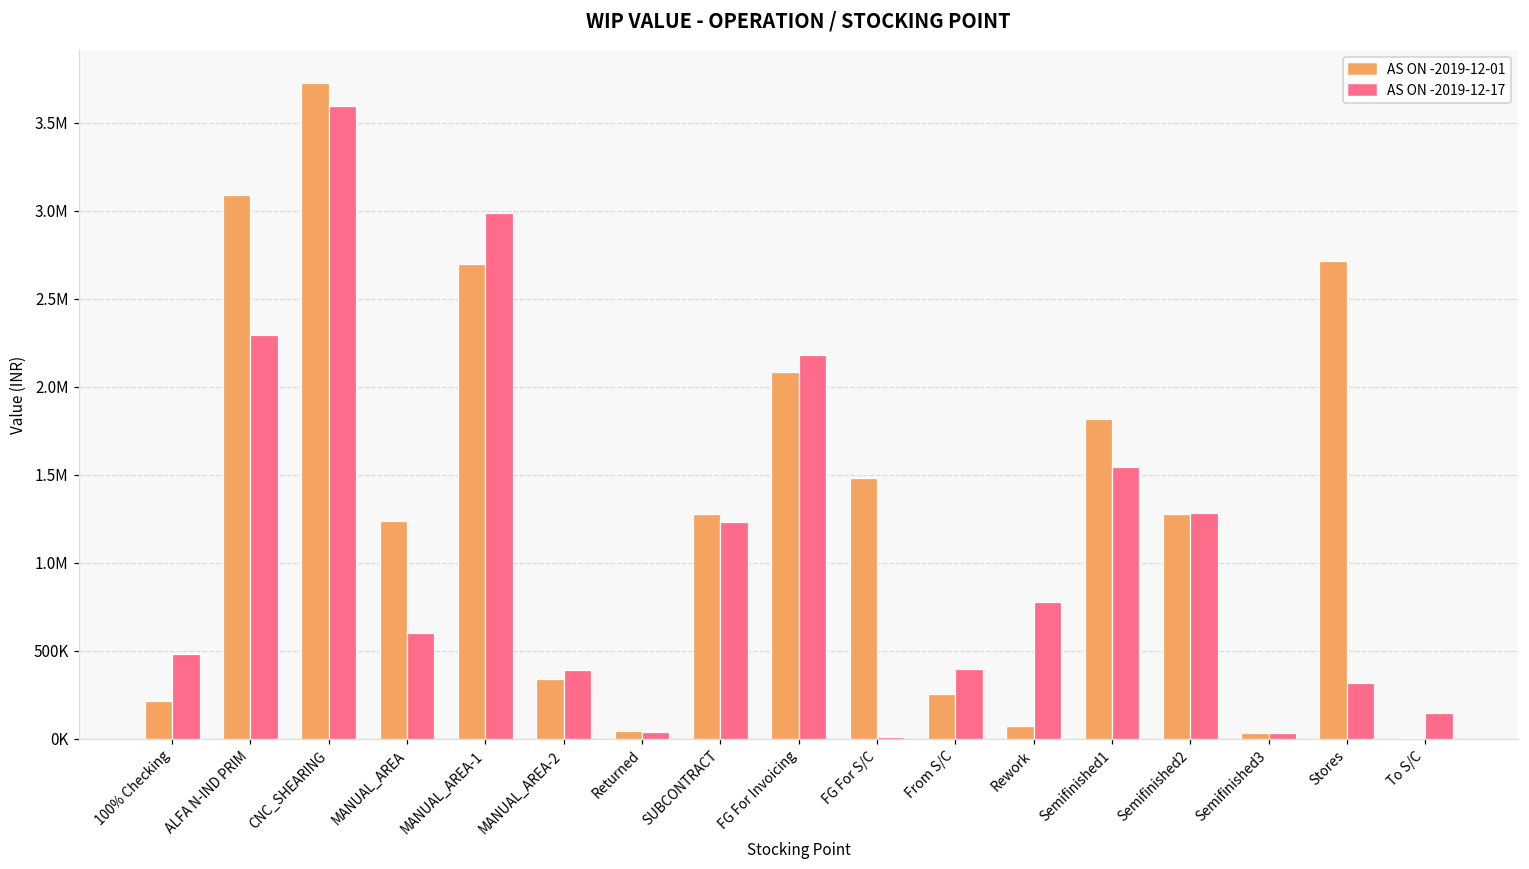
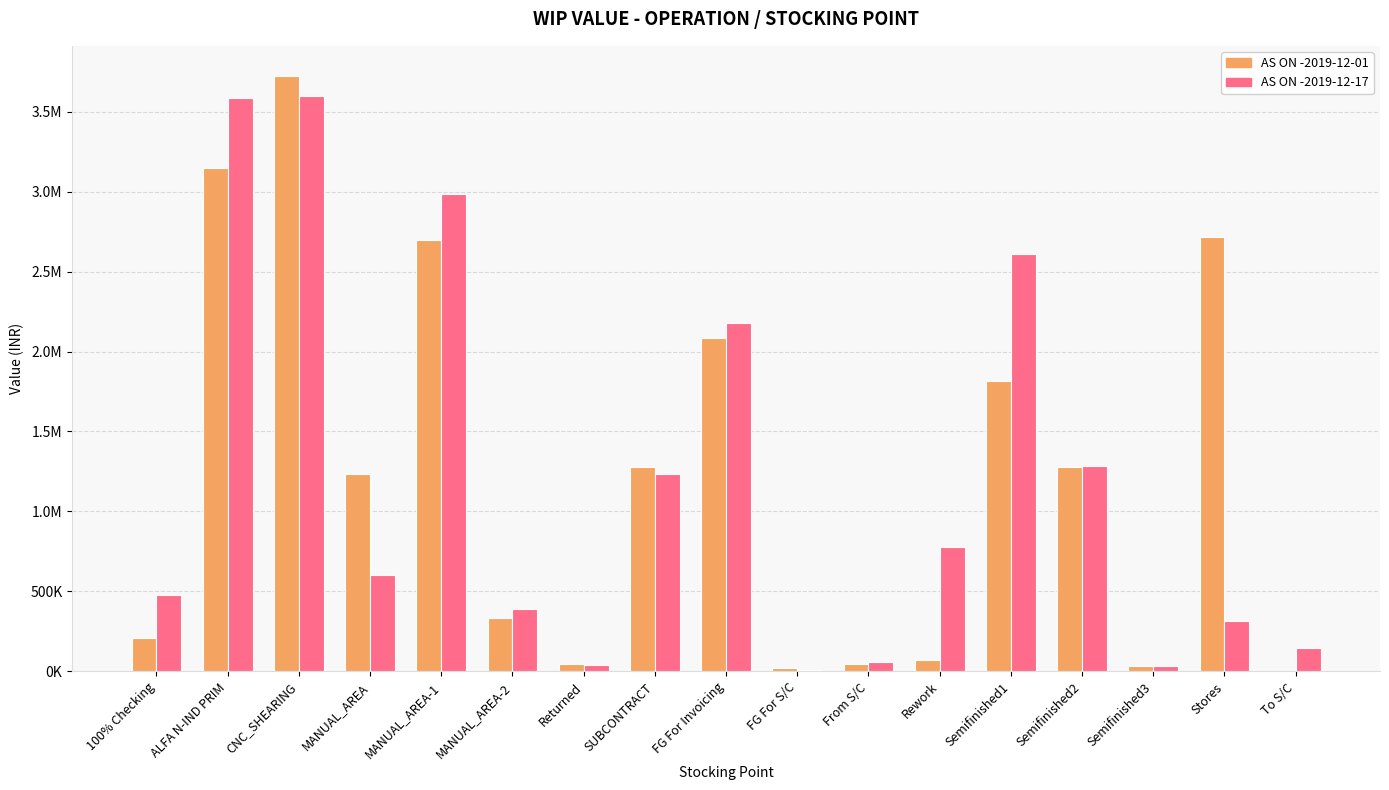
AS ON -2019-12-01, ALFA N-IND PRIM: 3090000 -> 3150000
AS ON -2019-12-17, ALFA N-IND PRIM: 2290000 -> 3580000
AS ON -2019-12-01, FG For S/C: 1480000 -> 20000
AS ON -2019-12-01, From S/C: 250000 -> 40000
AS ON -2019-12-17, From S/C: 400000 -> 60000
AS ON -2019-12-17, Semifinished1: 1550000 -> 2610000
